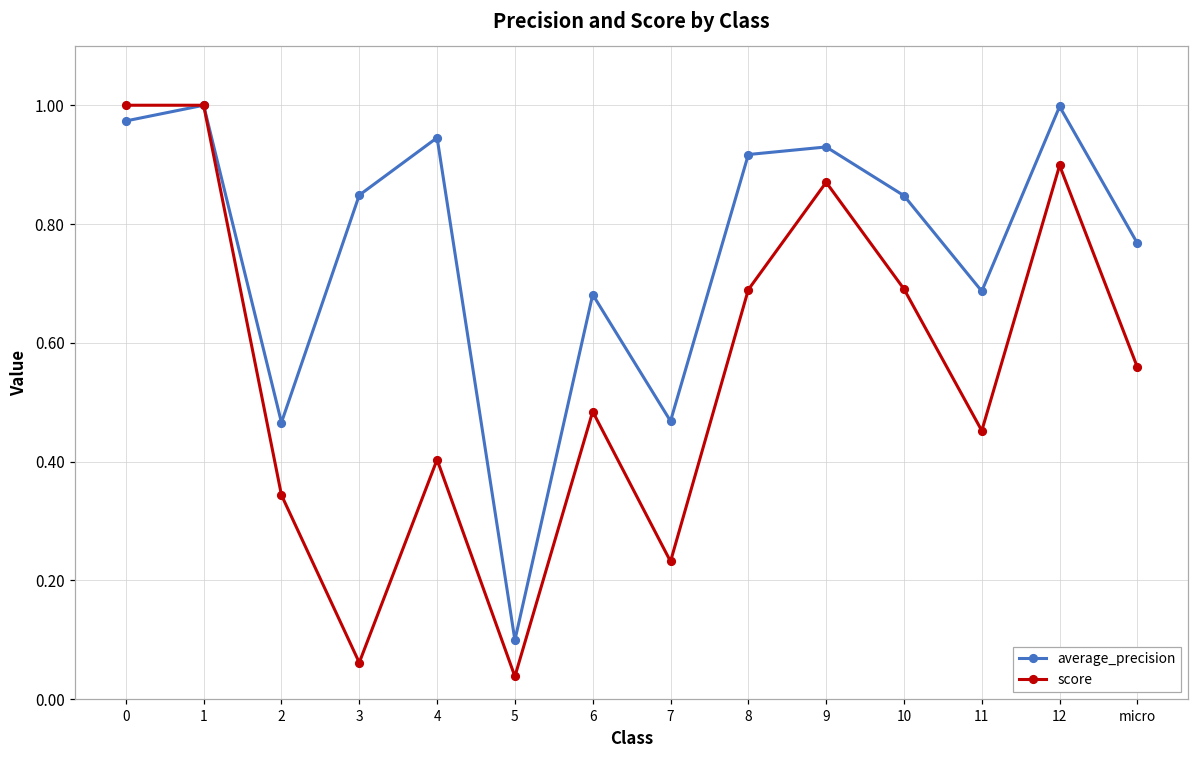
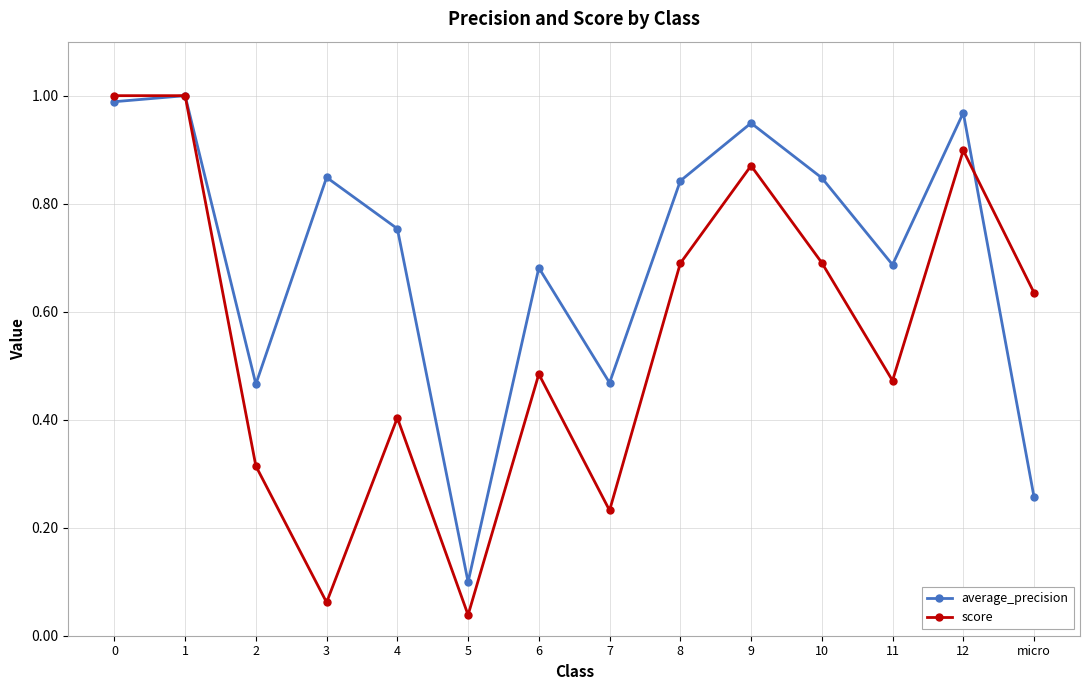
average_precision, 0: 0.97 -> 0.99
score, 2: 0.34 -> 0.31
average_precision, 4: 0.95 -> 0.75
average_precision, 8: 0.92 -> 0.84
average_precision, 9: 0.93 -> 0.95
score, 11: 0.45 -> 0.47
average_precision, 12: 1.00 -> 0.97
average_precision, micro: 0.77 -> 0.26
score, micro: 0.56 -> 0.64
